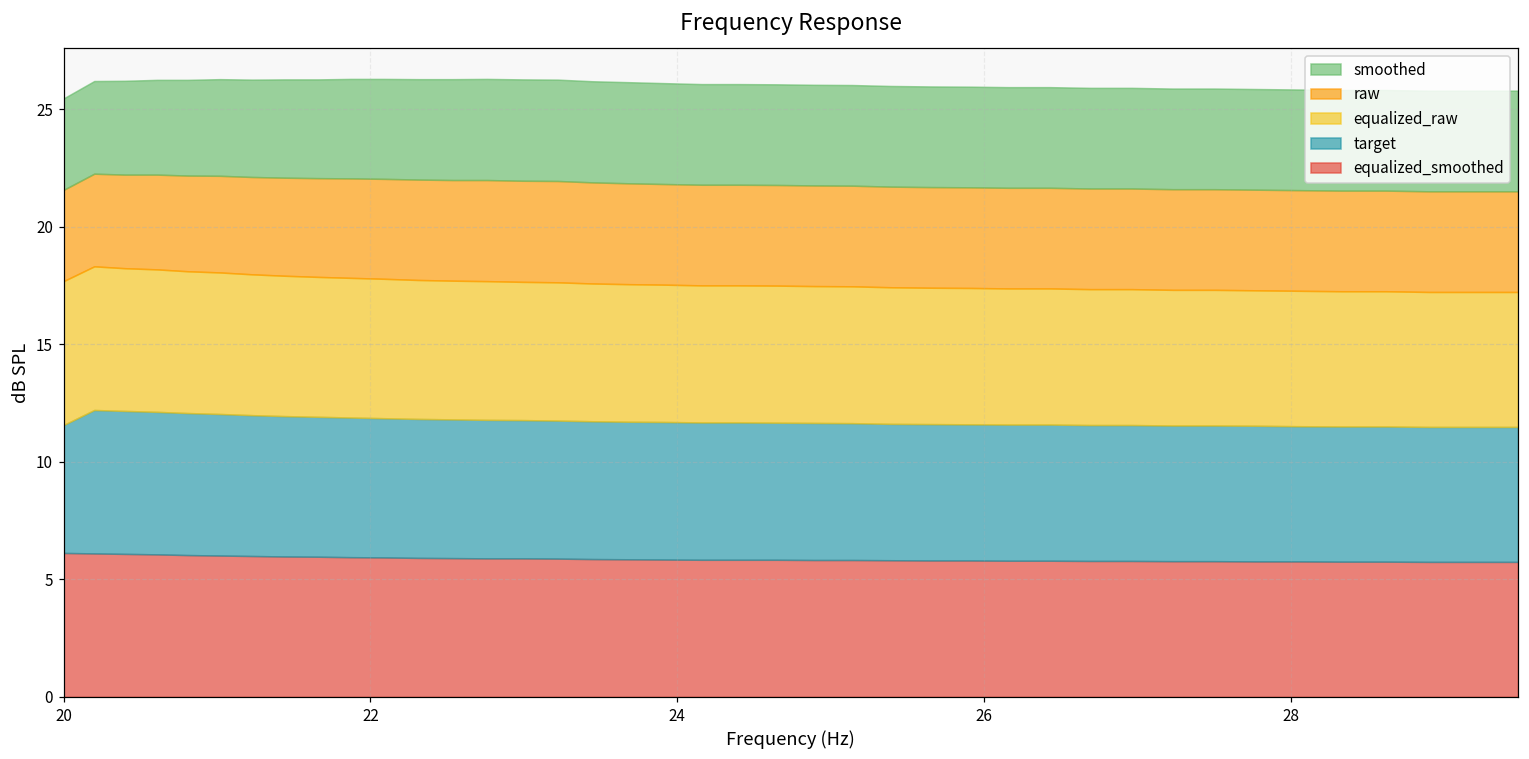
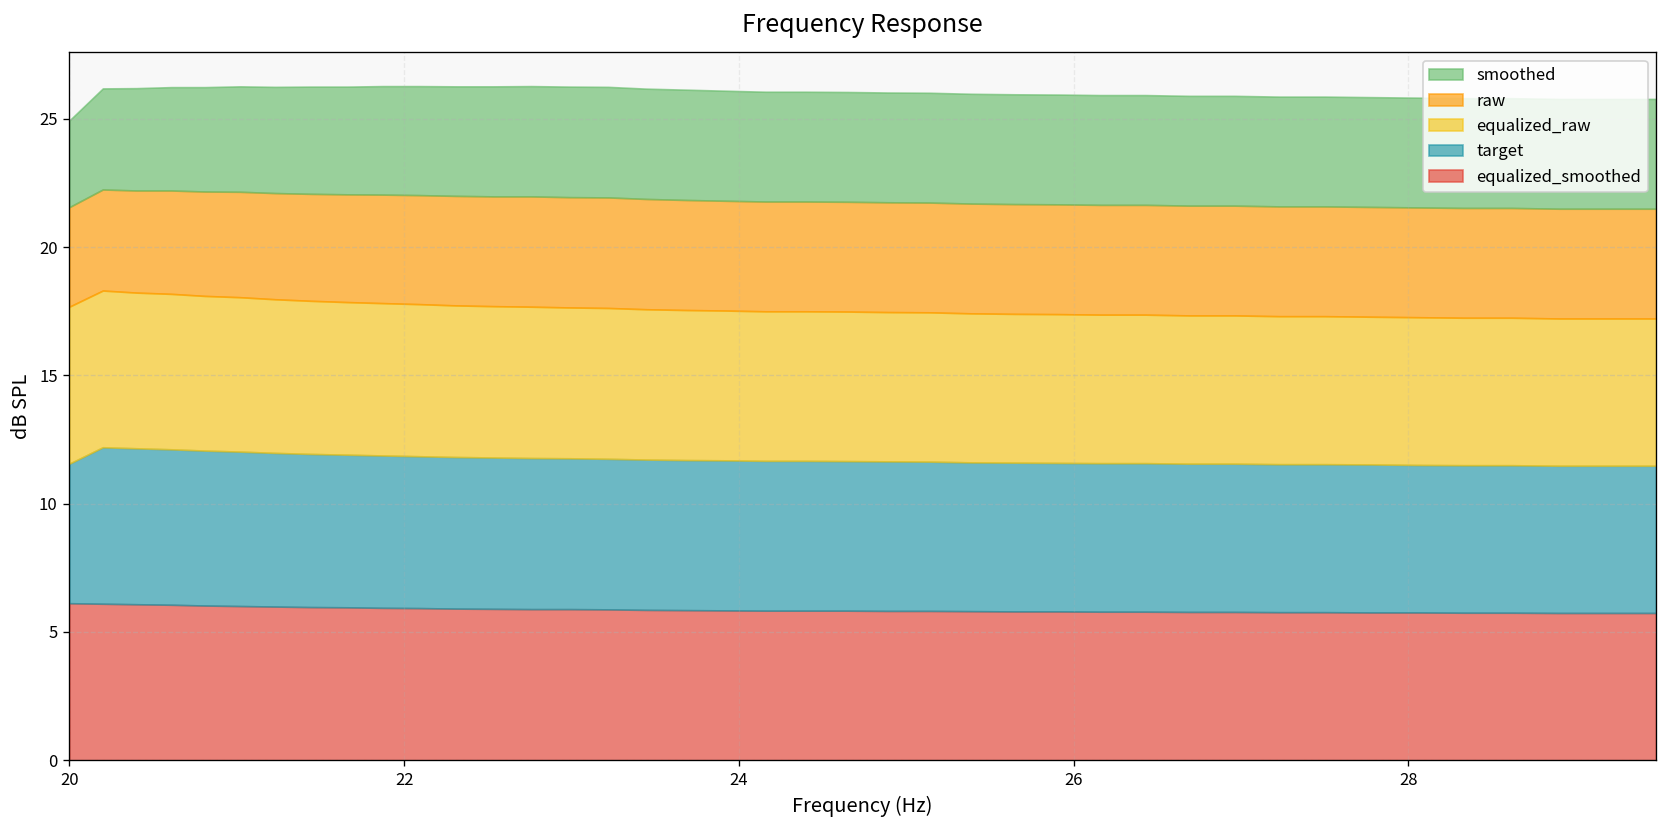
smoothed, 20: 3.9 -> 3.4
